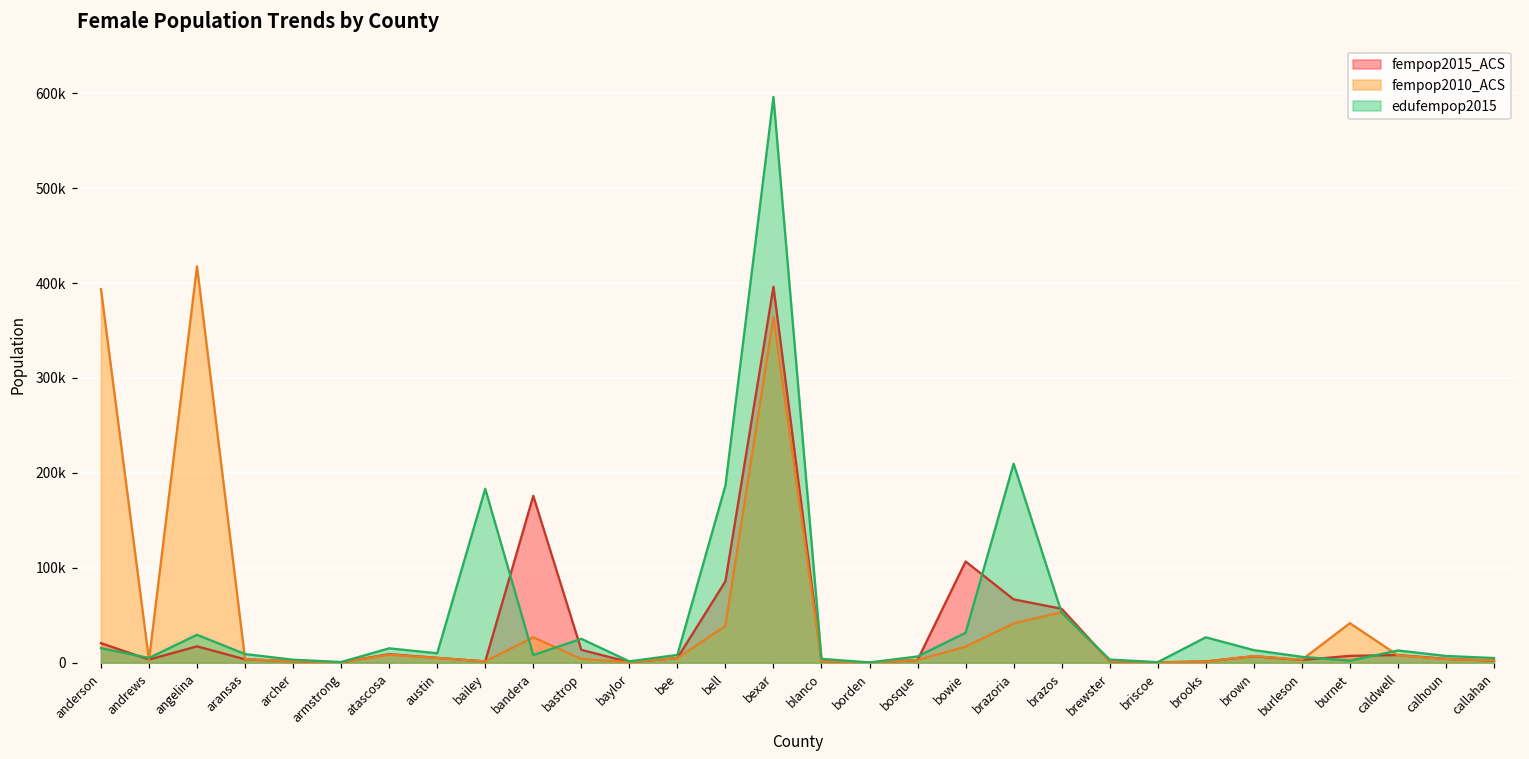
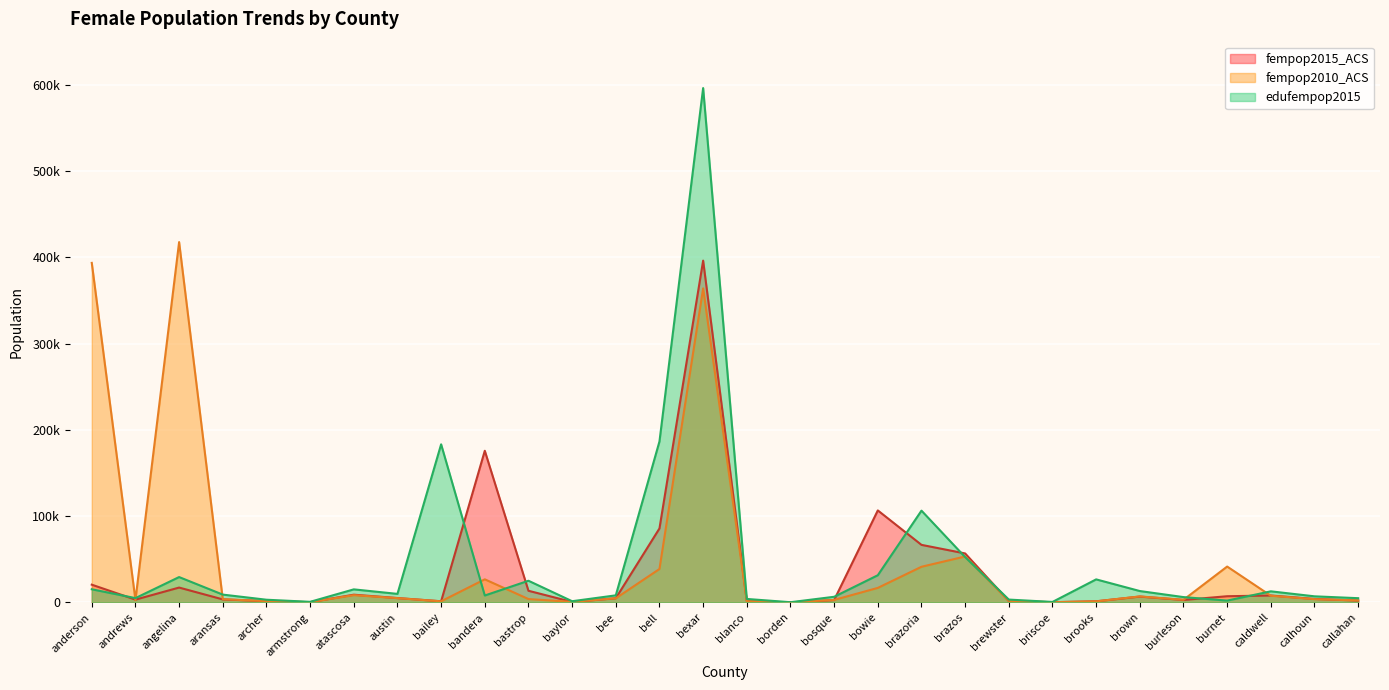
edufempop2015, brazoria: 210000 -> 110000
